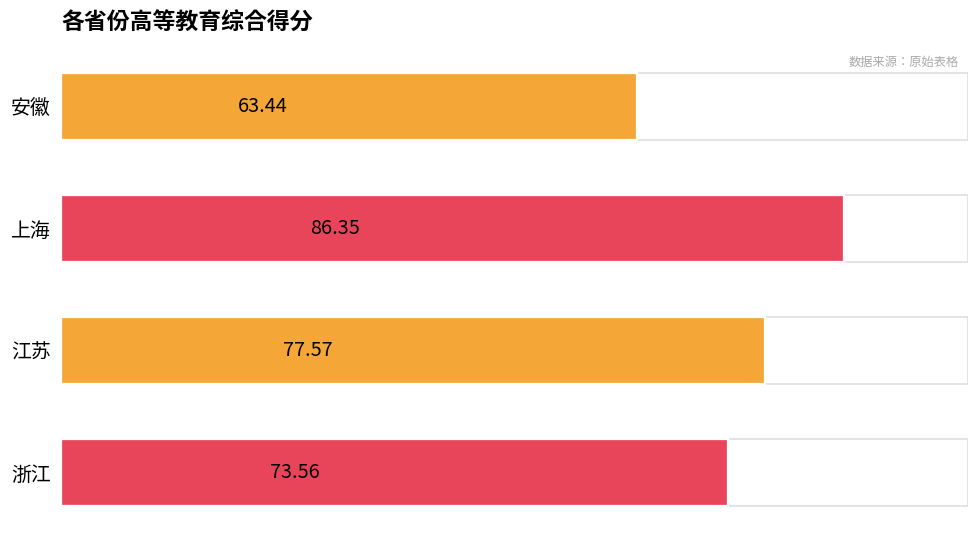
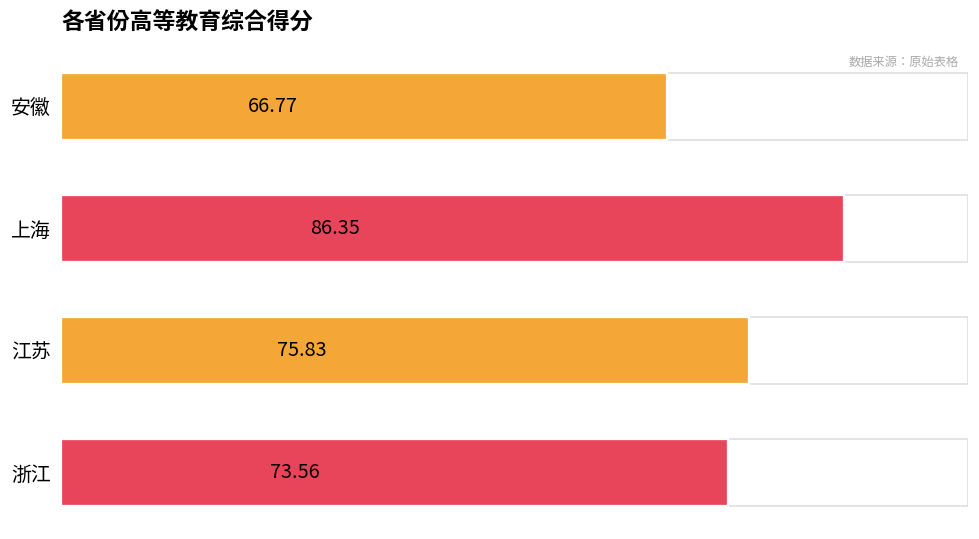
安徽: 63.44 -> 66.77
江苏: 77.57 -> 75.83
